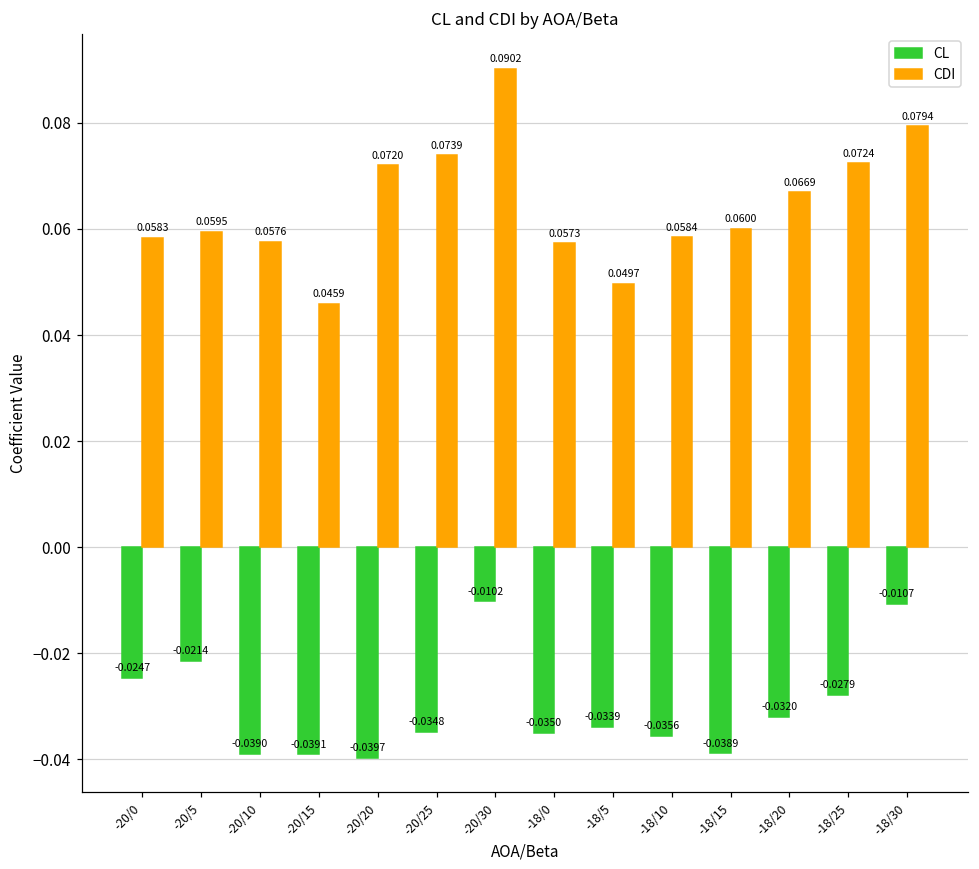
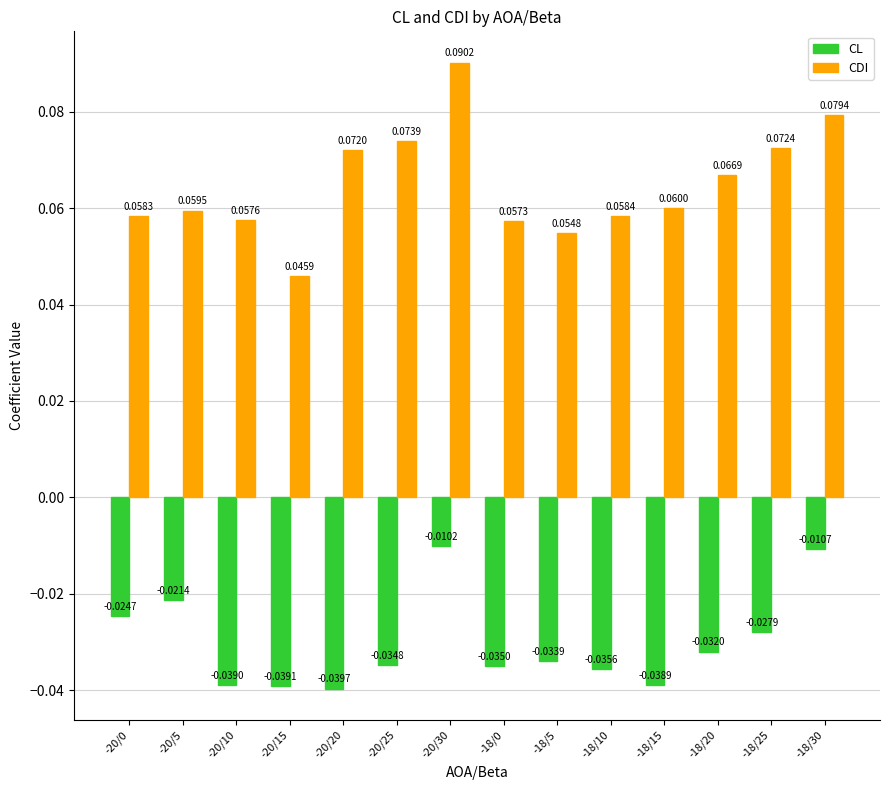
CDI, -18/5: 0.0497 -> 0.0548
